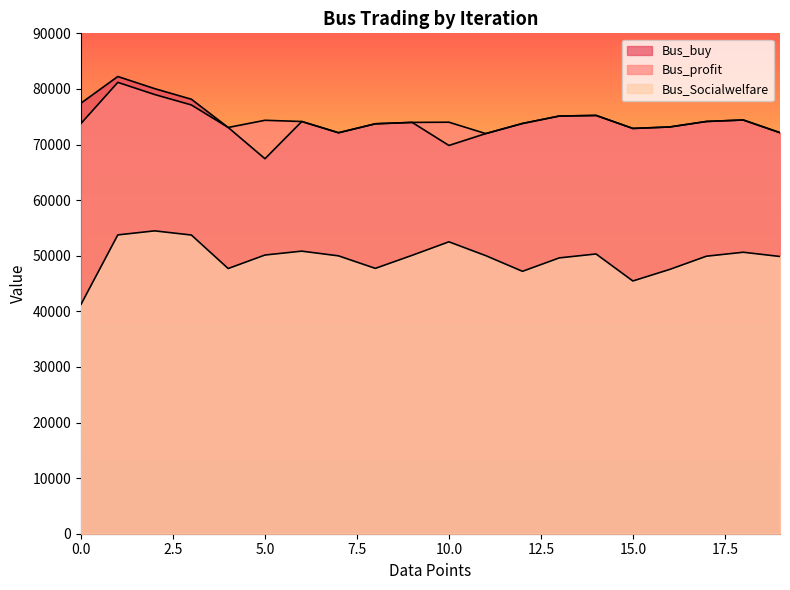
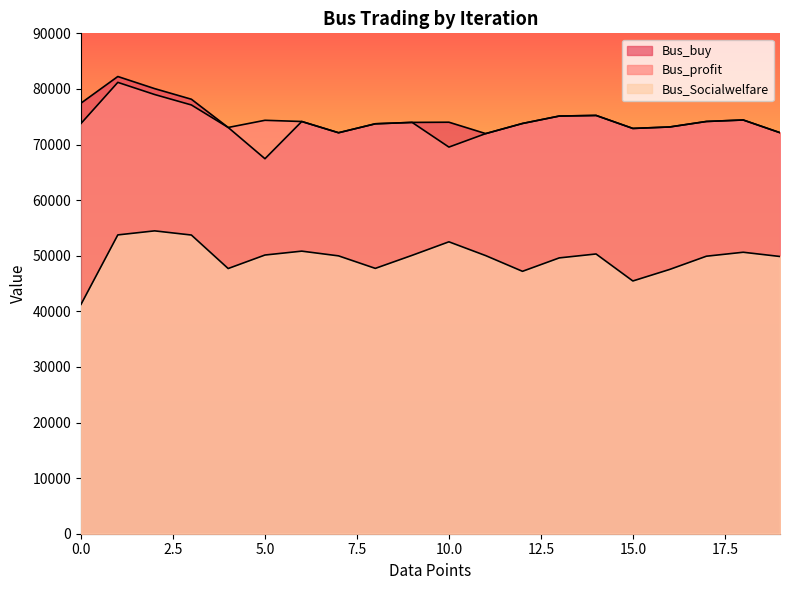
Bus_buy, 10.0: 70000 -> 74000
Bus_profit, 10.0: 74000 -> 70000
